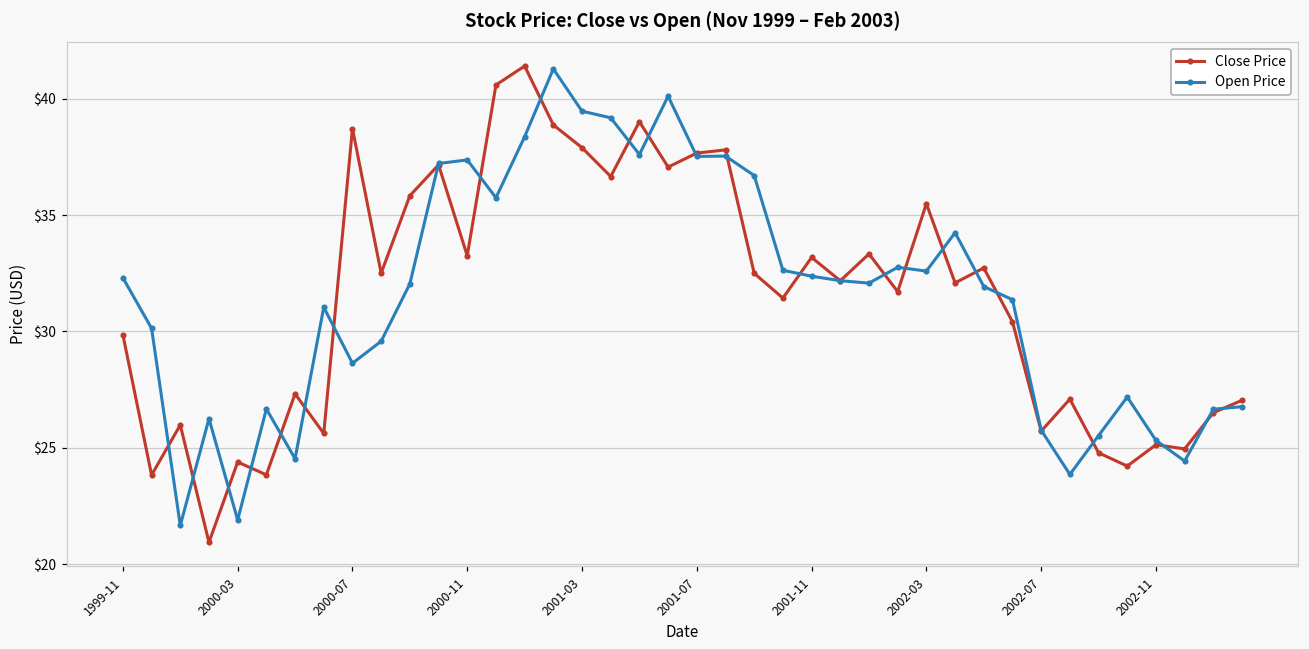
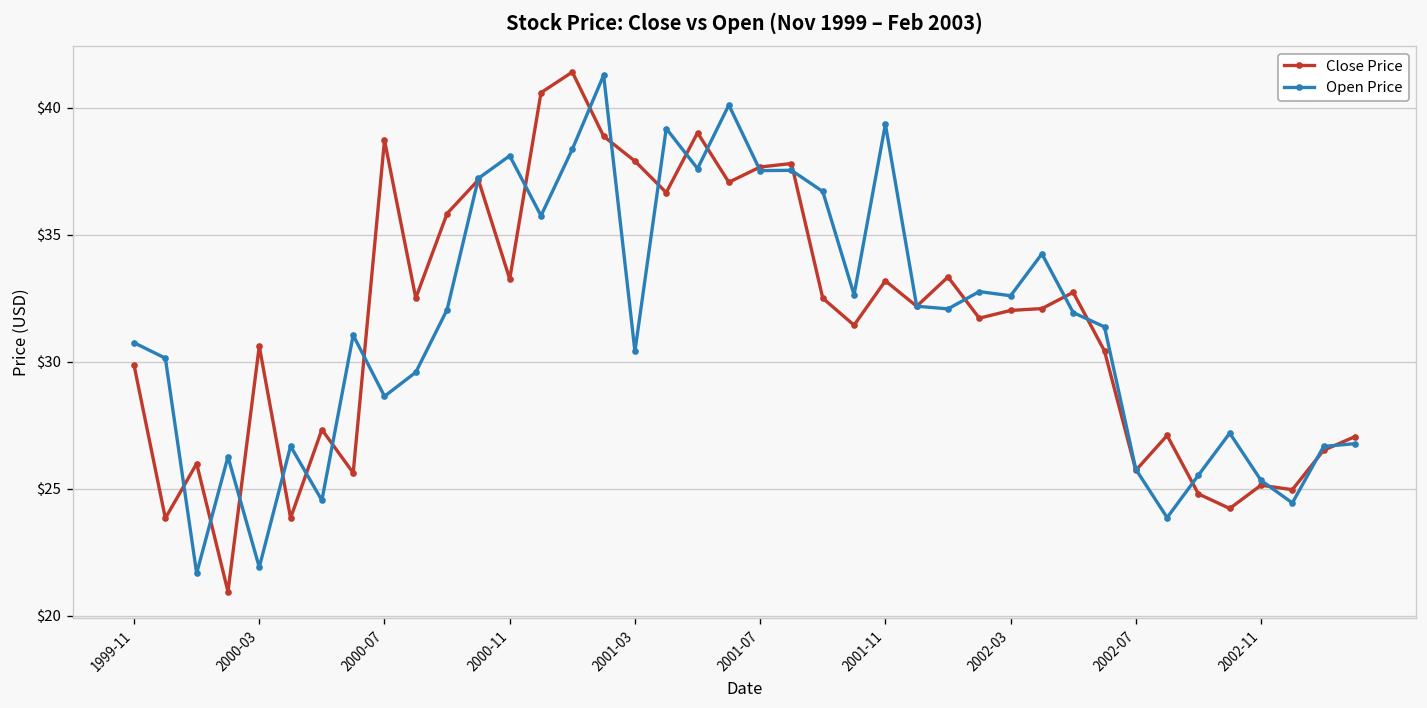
Open Price, 1999-11: $32.3 -> $30.7
Close Price, 2000-03: $24.4 -> $30.6
Open Price, 2000-11: $37.4 -> $38.1
Open Price, 2001-03: $39.5 -> $30.4
Open Price, 2001-11: $32.4 -> $39.3
Close Price, 2002-03: $35.5 -> $32.0
